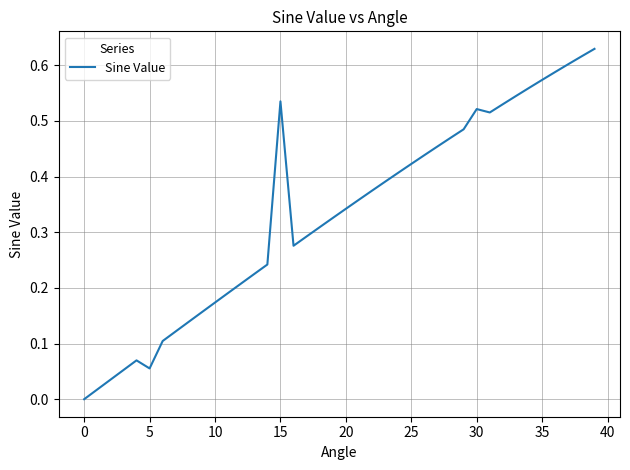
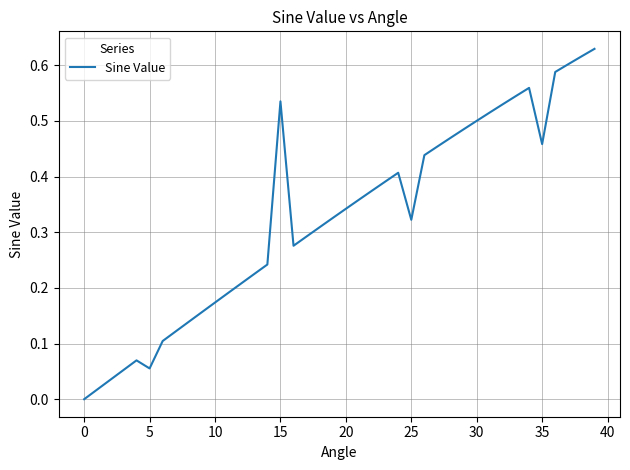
25: 0.42 -> 0.32
30: 0.52 -> 0.50
35: 0.57 -> 0.46
